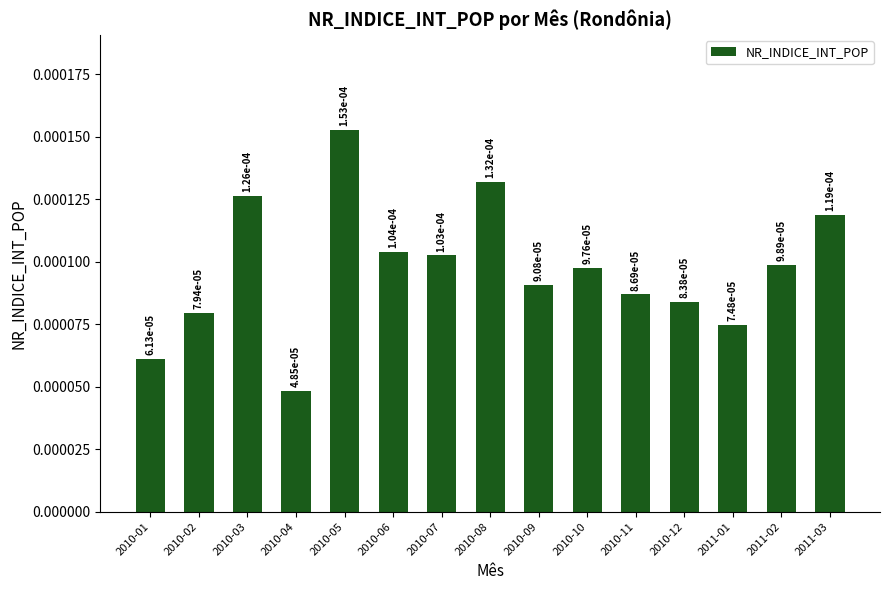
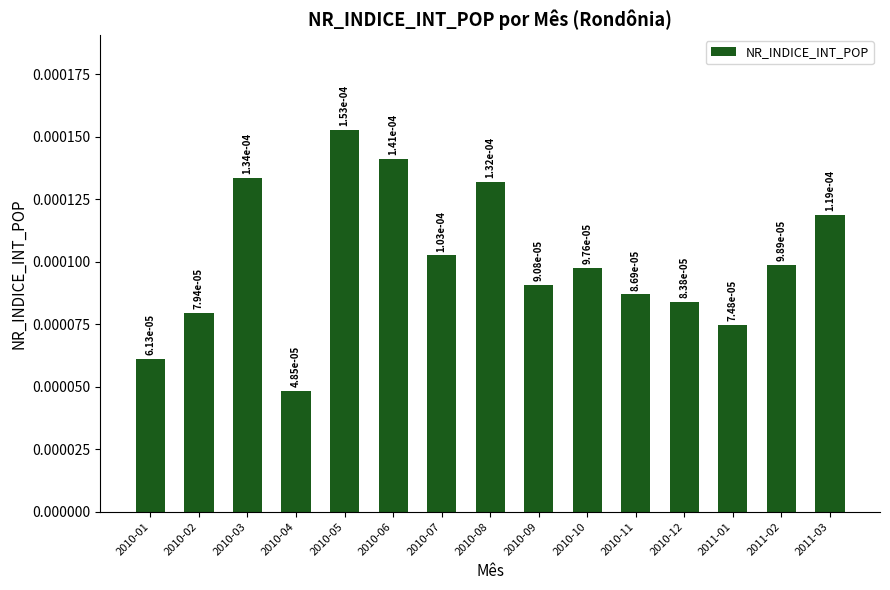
2010-03: 1.26e-04 -> 1.34e-04
2010-06: 1.04e-04 -> 1.41e-04
